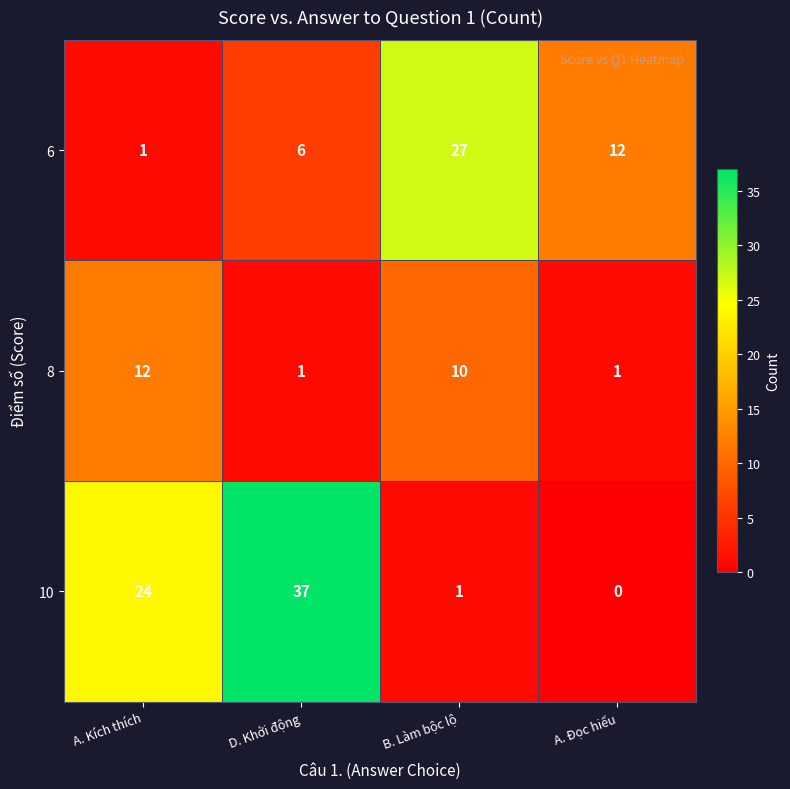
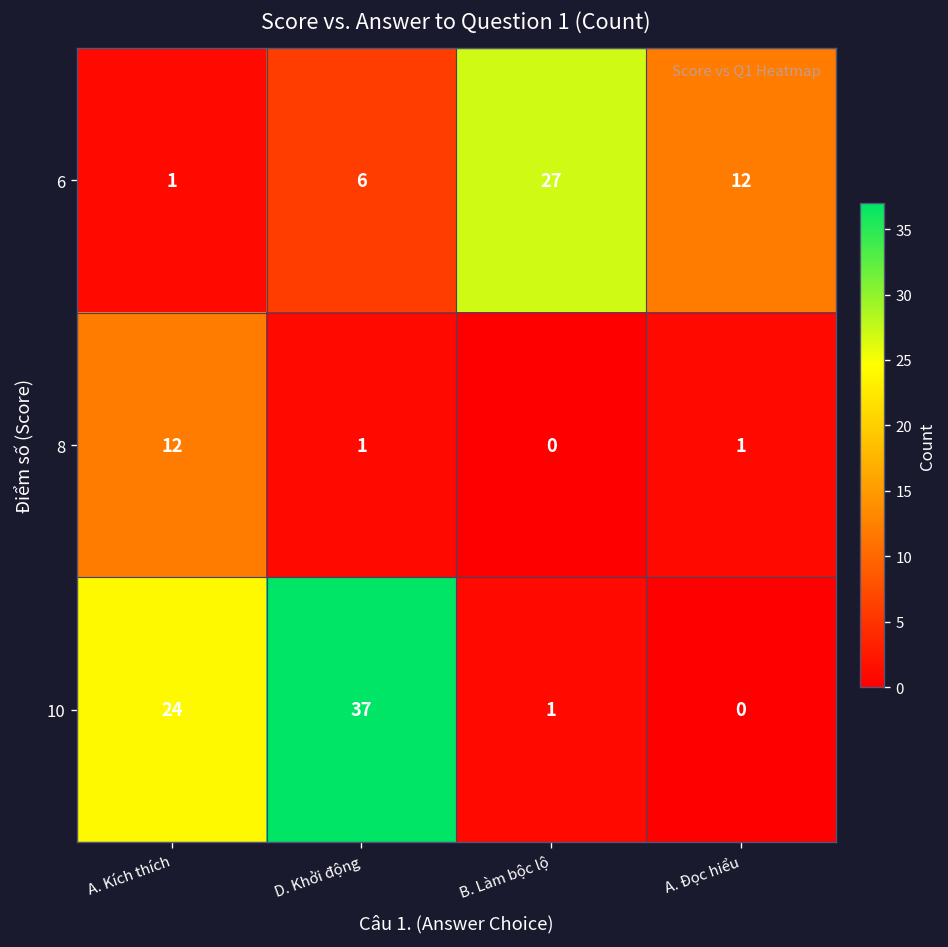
8, B. Làm bộc lộ: 10 -> 0
